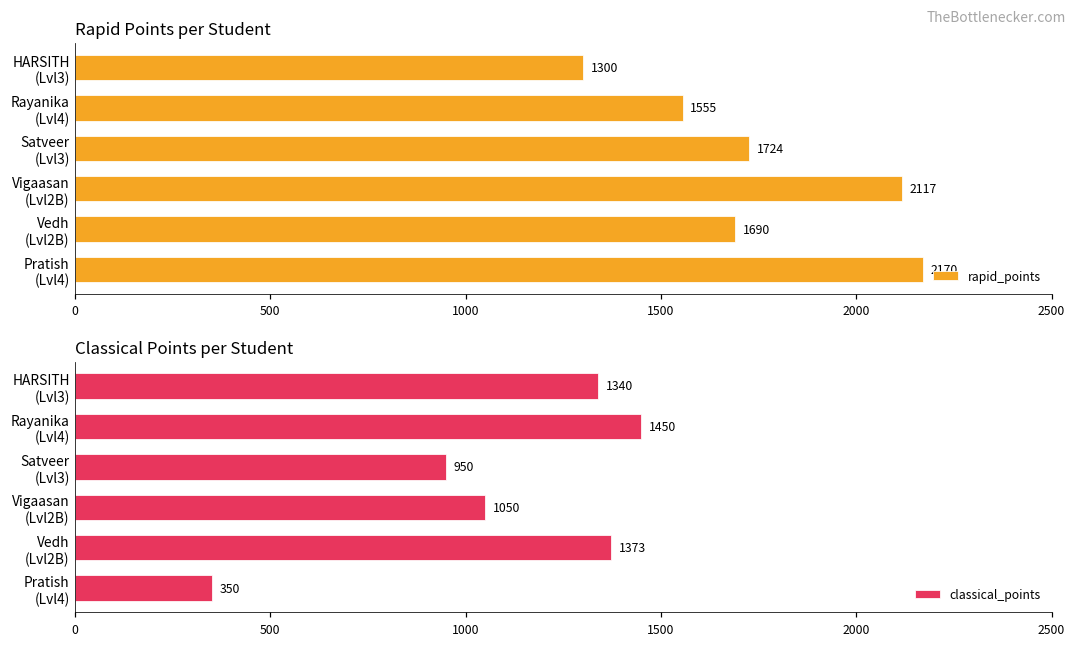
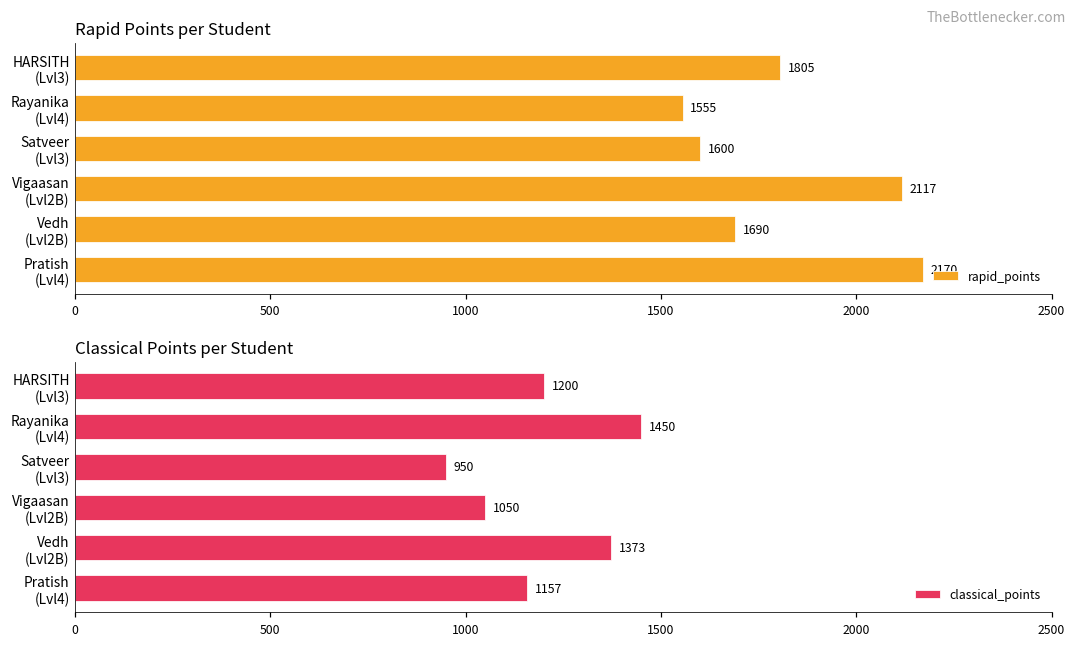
Rapid Points per Student, HARSITH (Lvl3): 1300 -> 1805
Rapid Points per Student, Satveer (Lvl3): 1724 -> 1600
Classical Points per Student, HARSITH (Lvl3): 1340 -> 1200
Classical Points per Student, Pratish (Lvl4): 350 -> 1157
